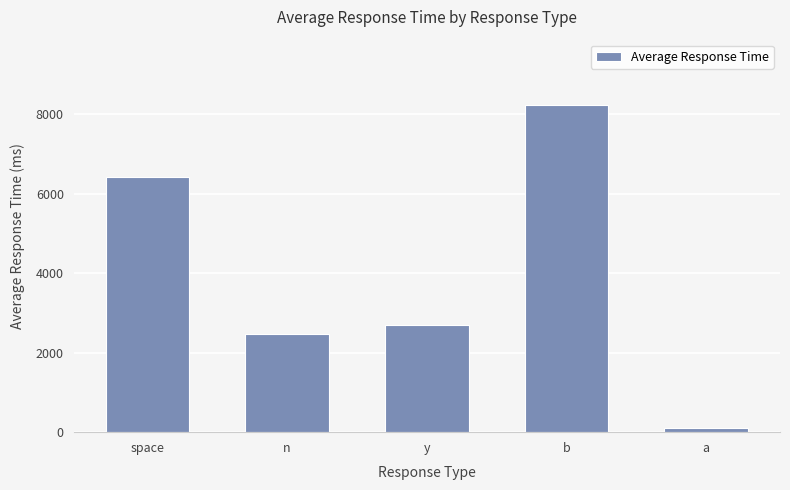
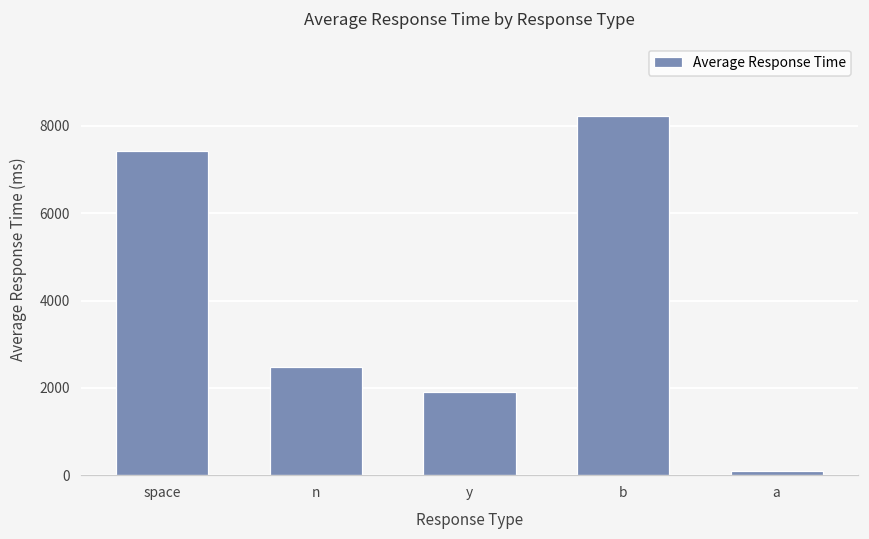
space: 6400 -> 7400
y: 2700 -> 1900
